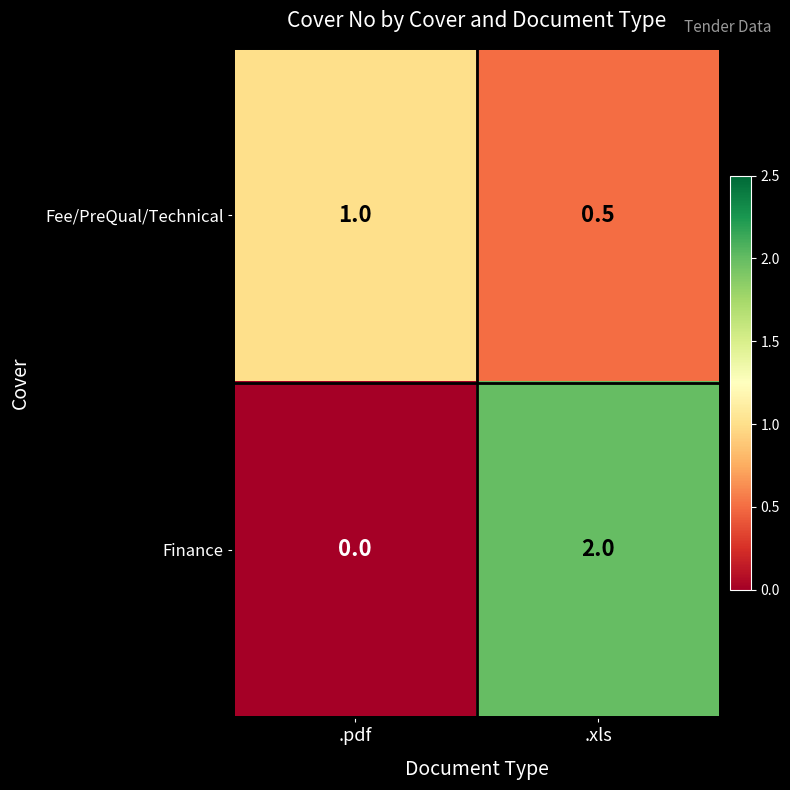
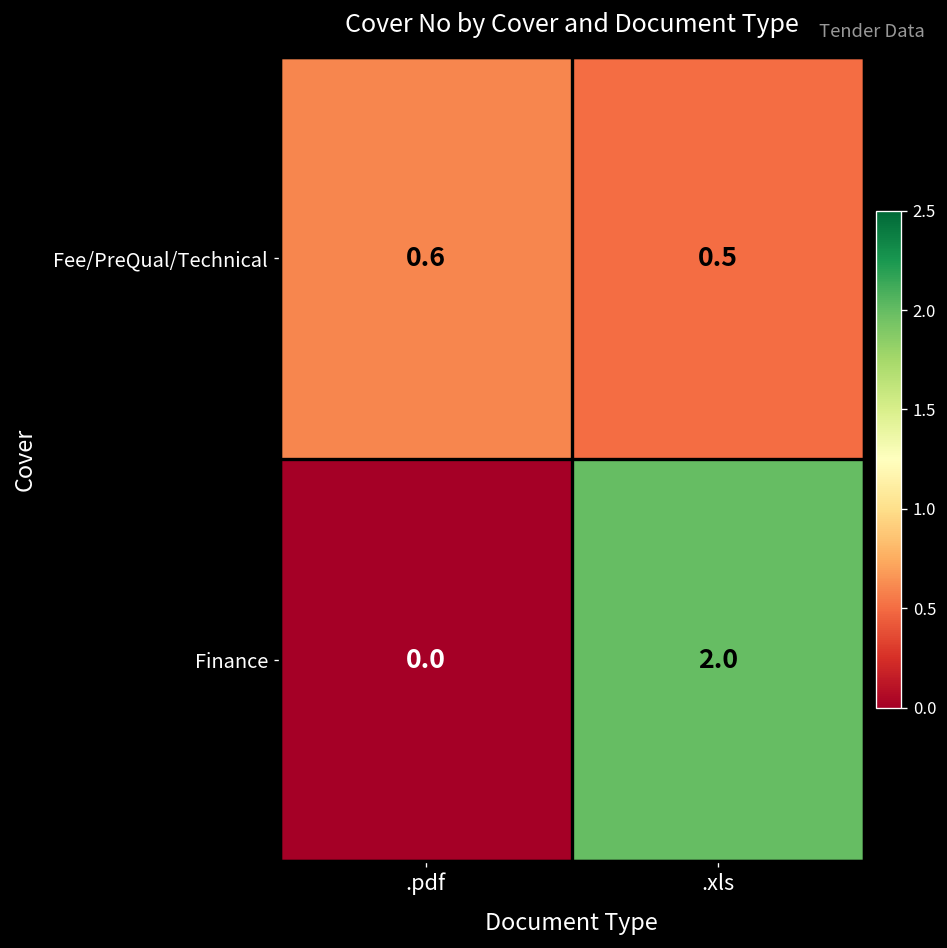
Fee/PreQual/Technical, .pdf: 1.0 -> 0.6
